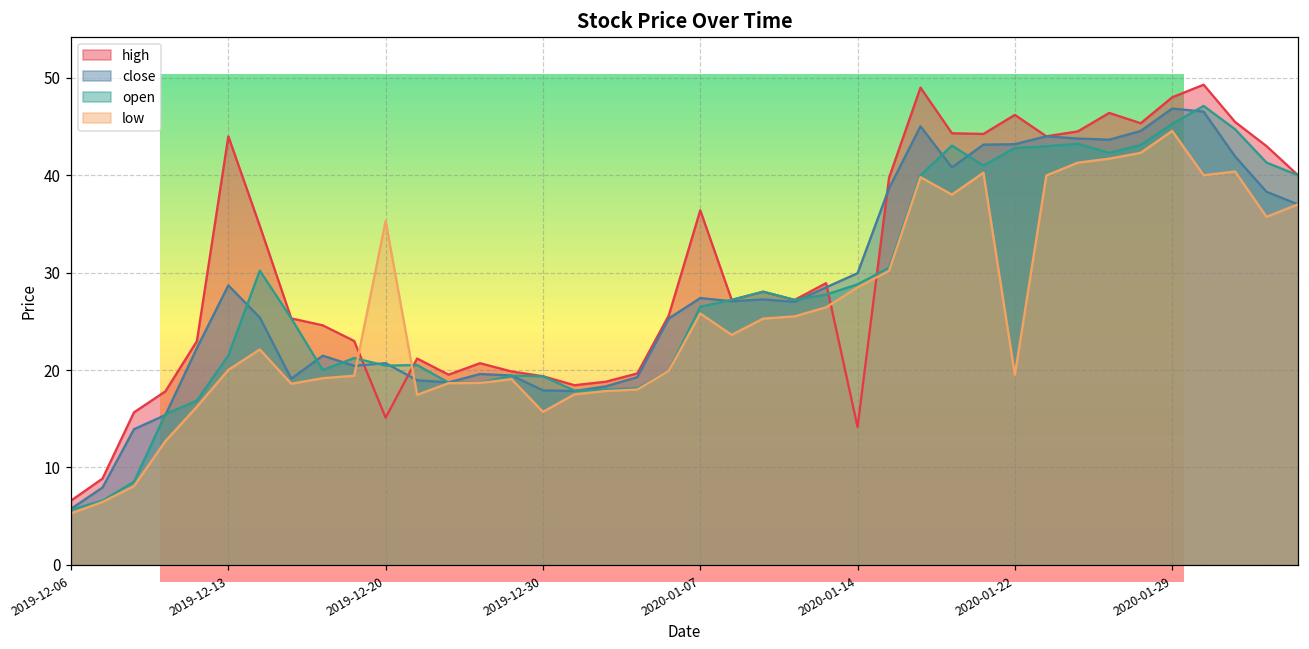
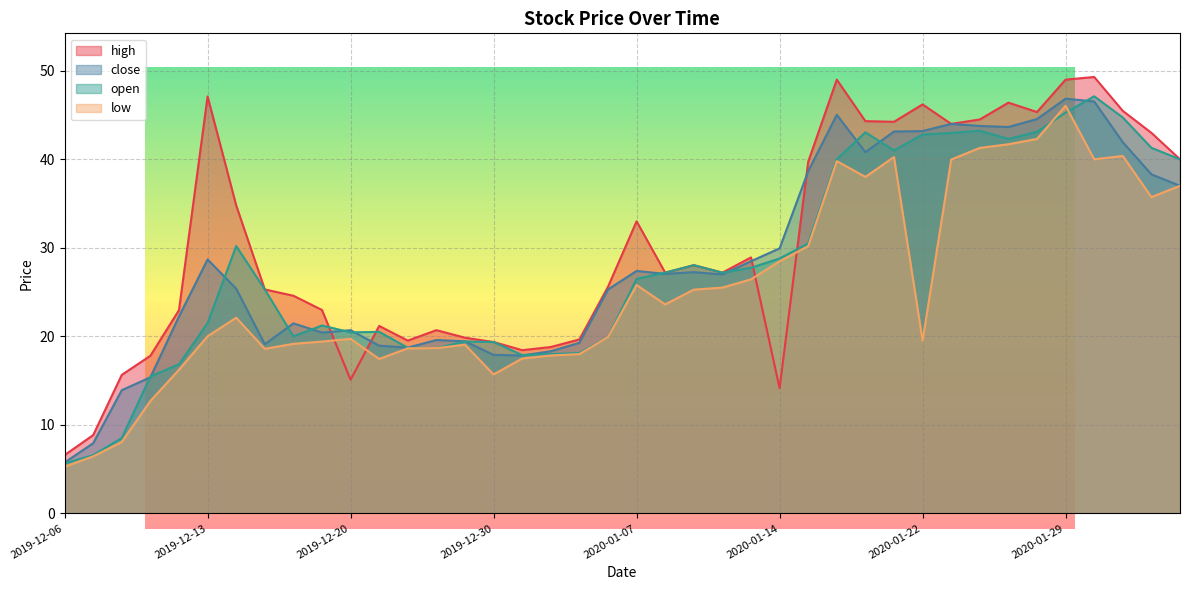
Stock Price Over Time, high, 2019-12-13: 44 -> 47
Stock Price Over Time, low, 2019-12-20: 35 -> 20
Stock Price Over Time, high, 2020-01-07: 36 -> 33
Stock Price Over Time, high, 2020-01-29: 48 -> 49
Stock Price Over Time, low, 2020-01-29: 45 -> 46
